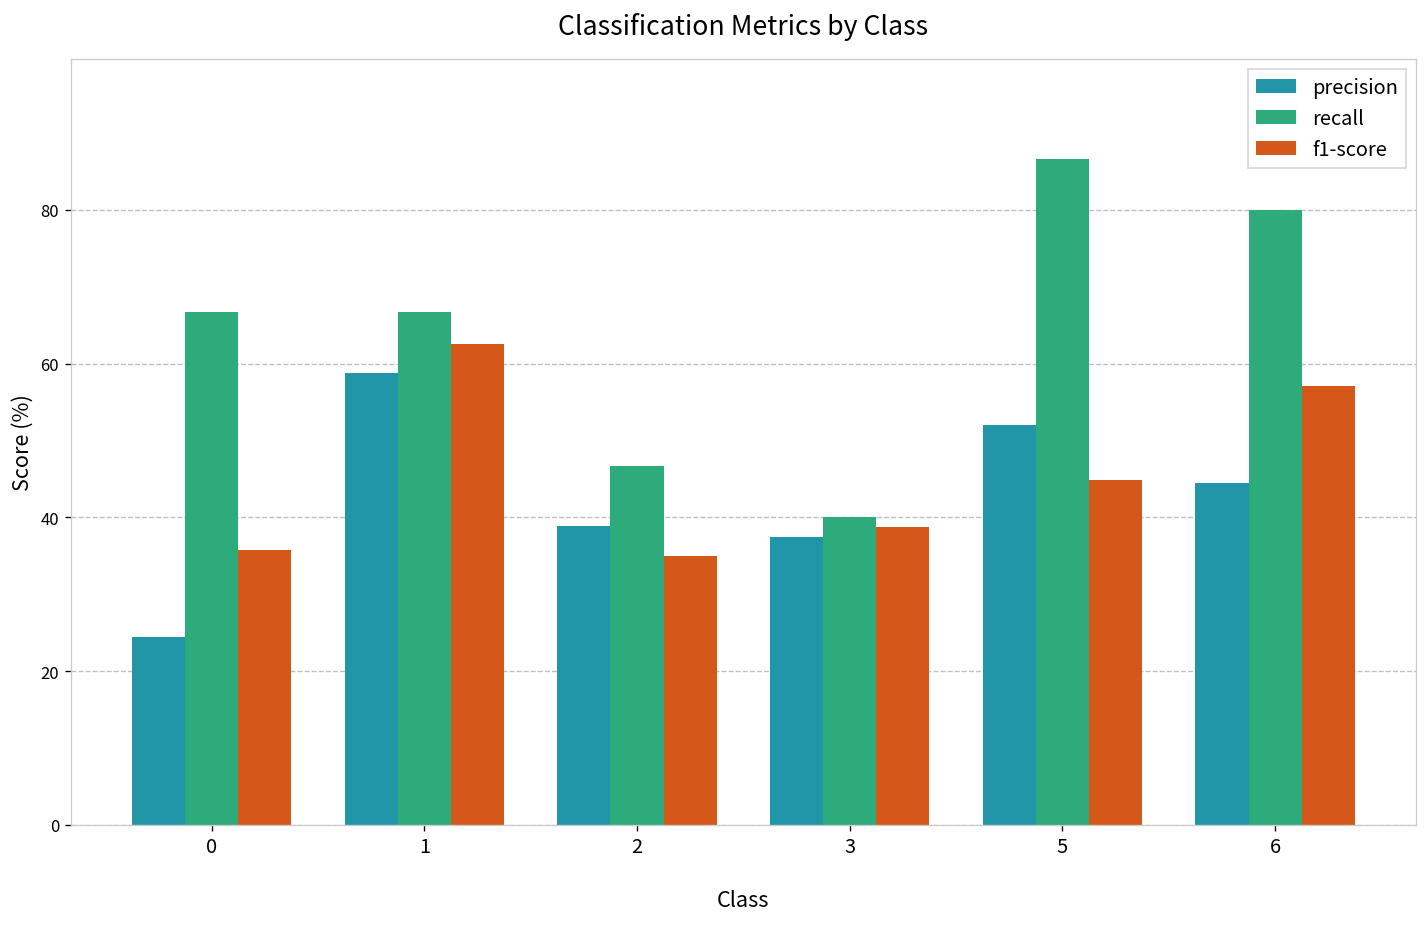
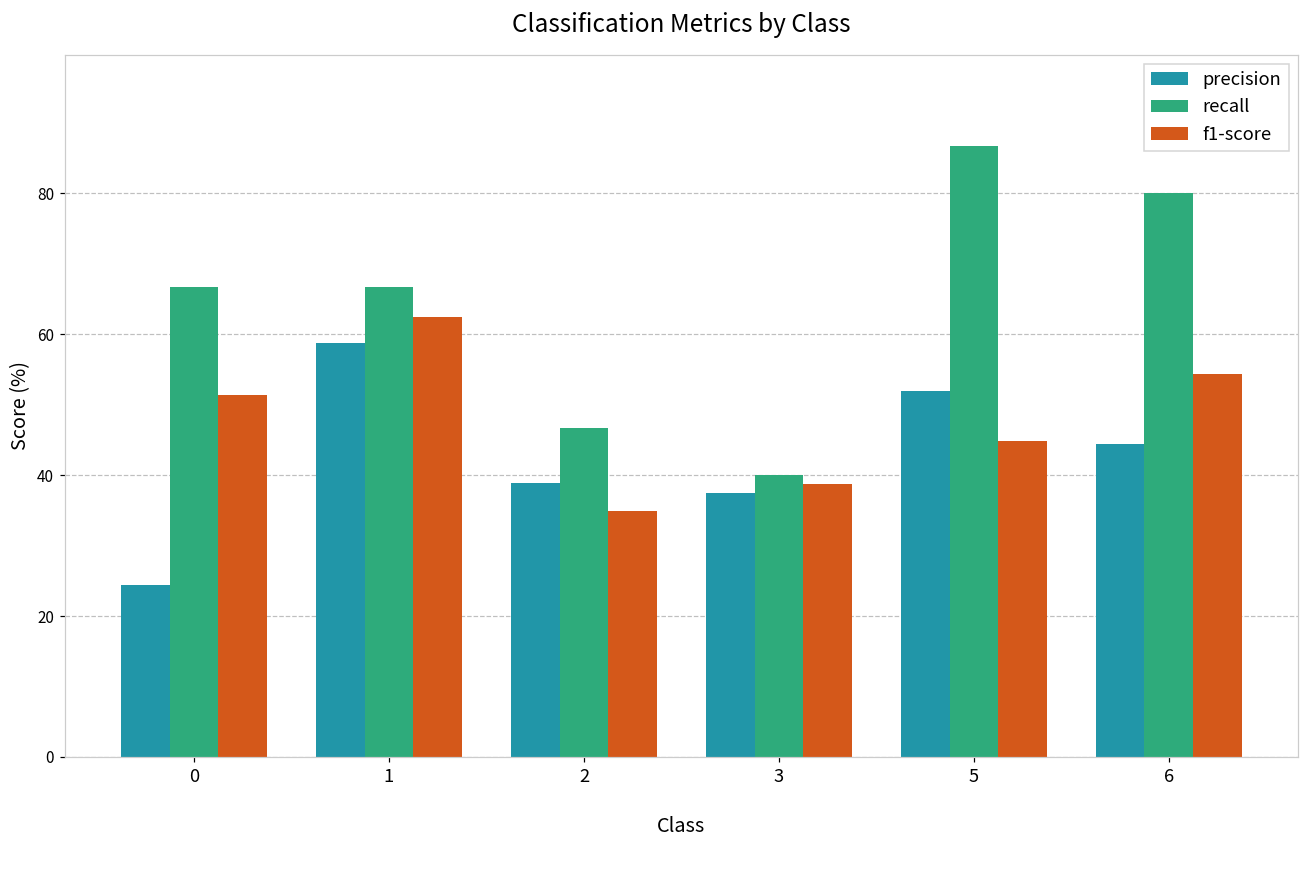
f1-score, 0: 36 -> 51
f1-score, 6: 57 -> 54
